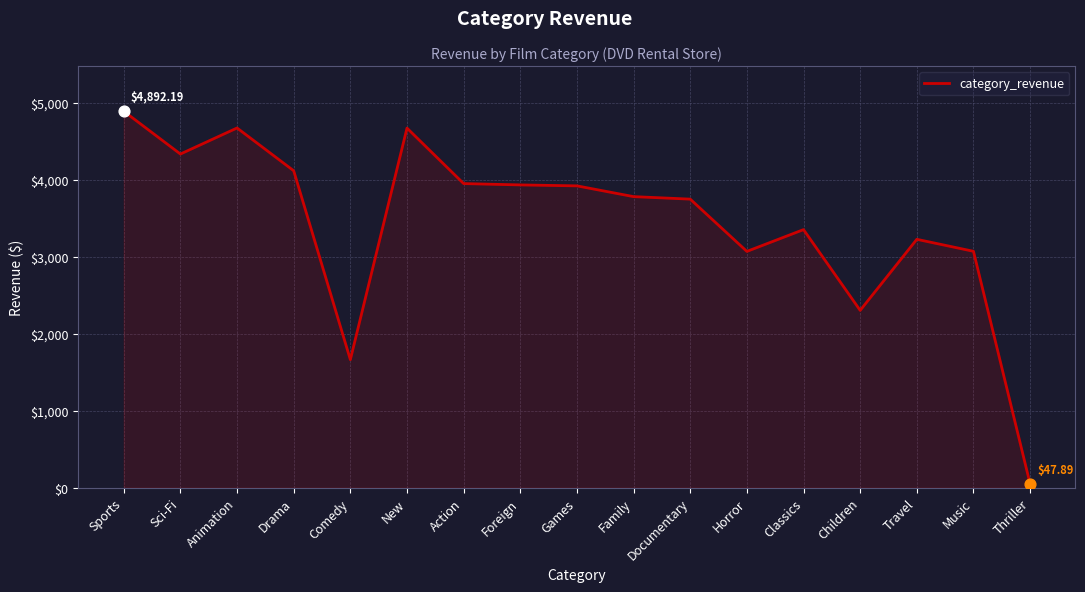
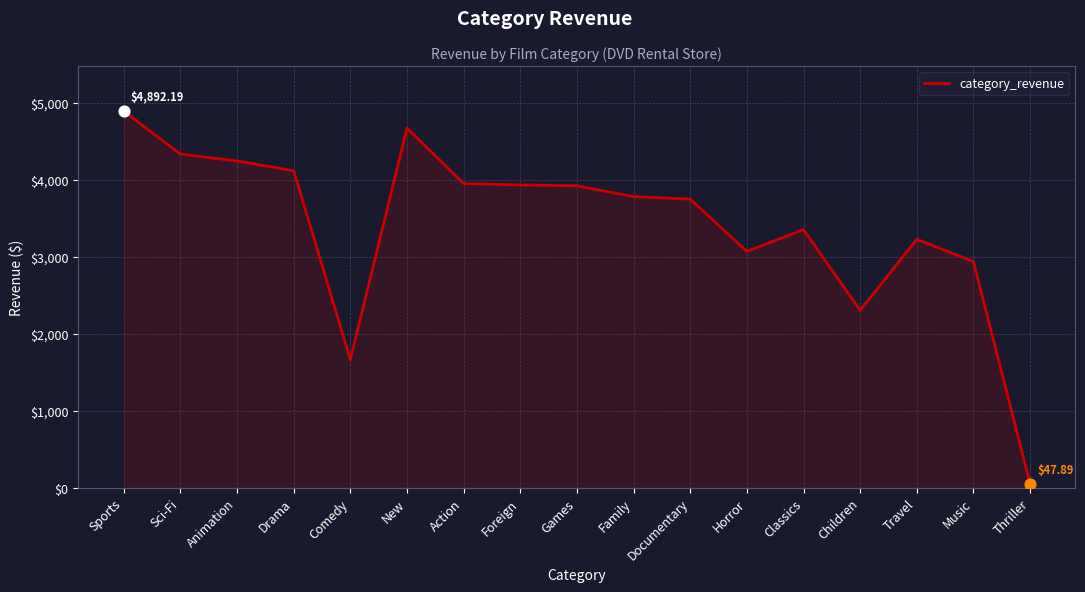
category_revenue, Animation: $4,700 -> $4,200
category_revenue, Music: $3,100 -> $2,900
